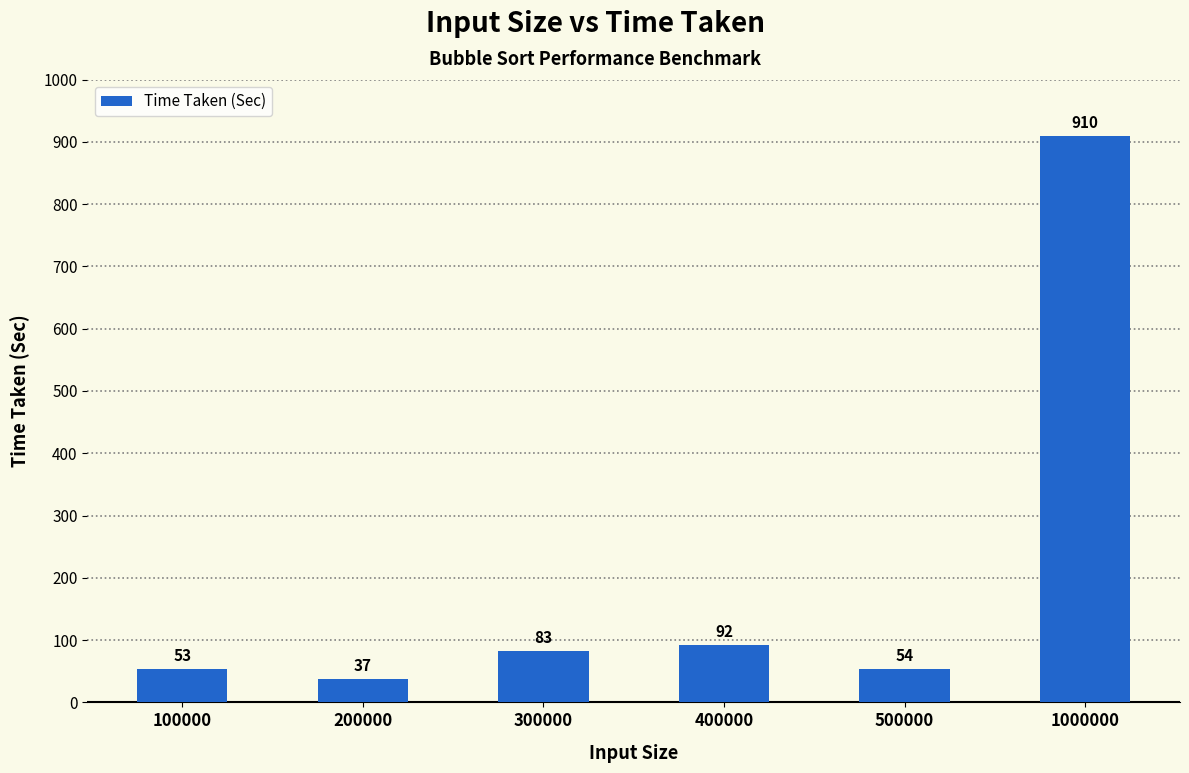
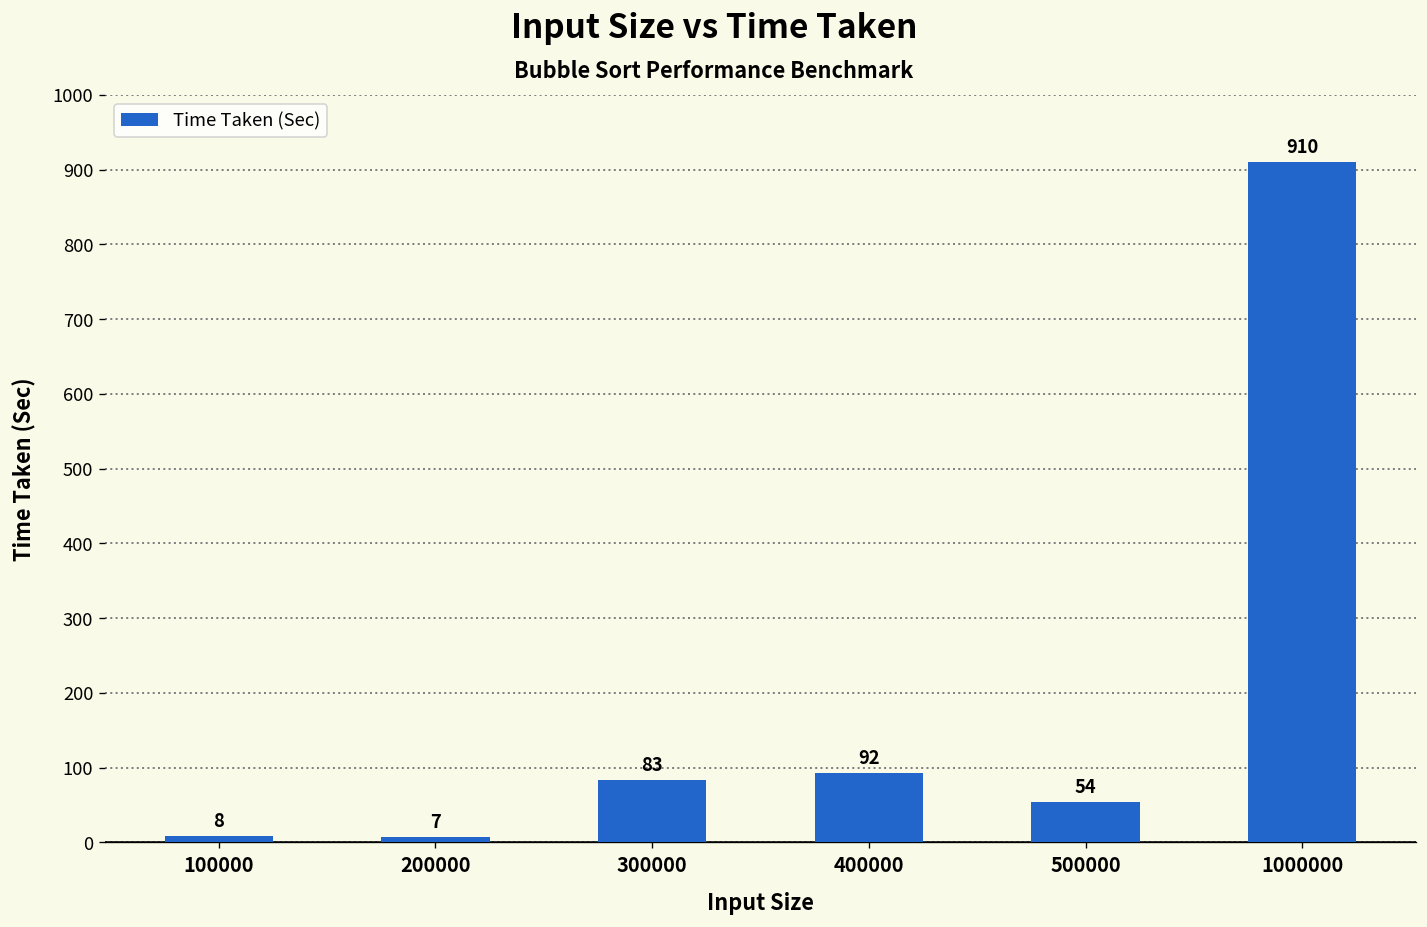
100000: 53 -> 8
200000: 37 -> 7
